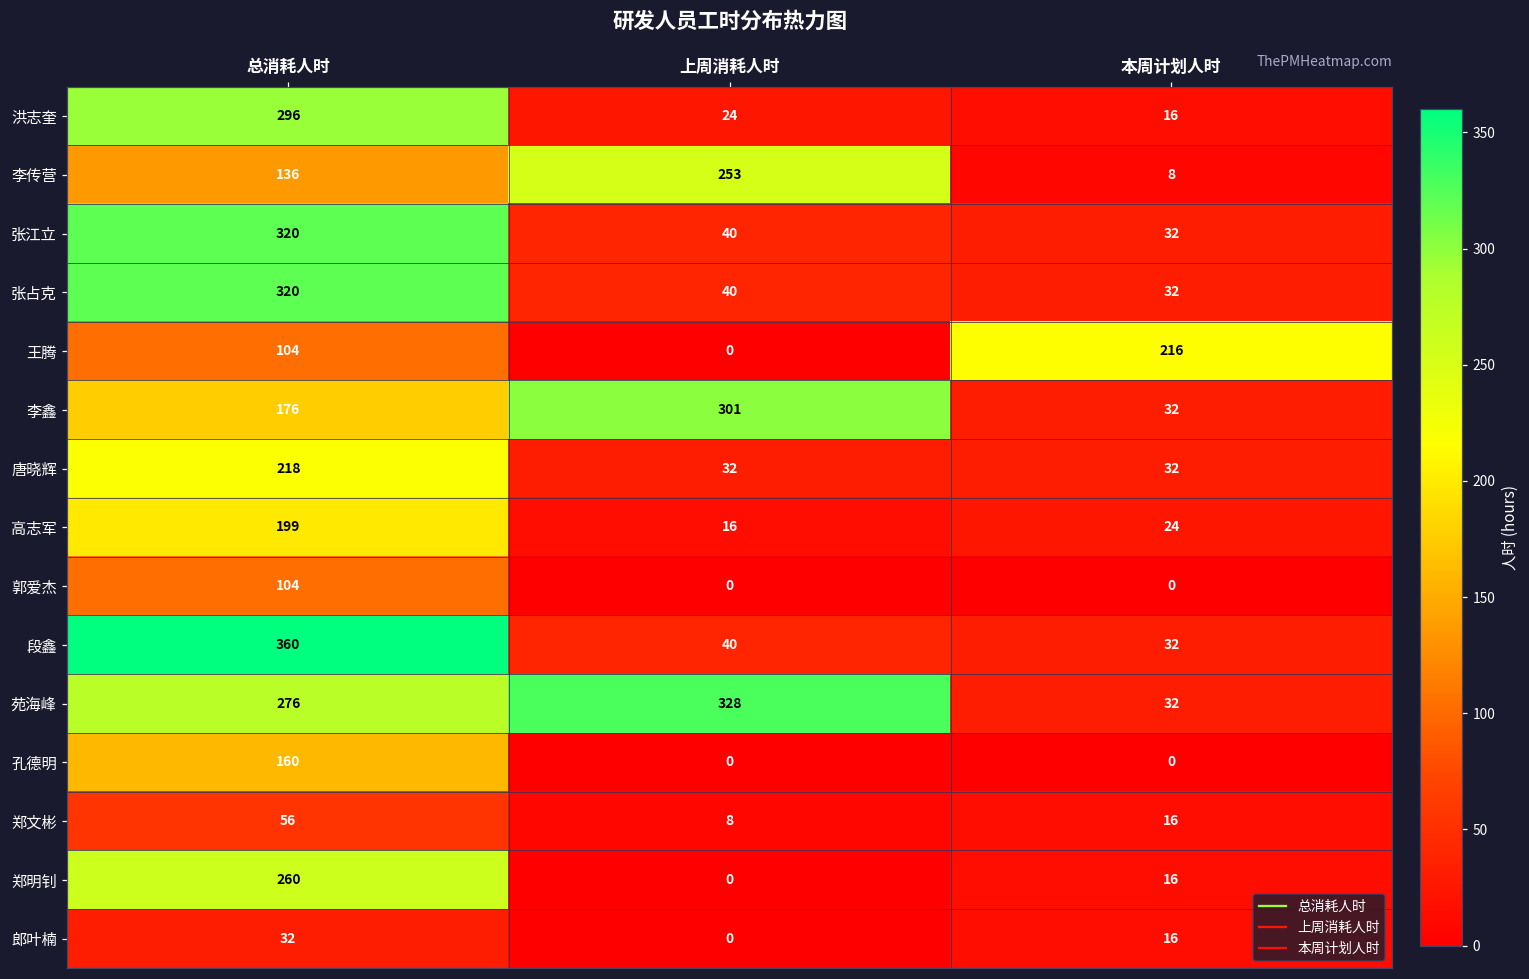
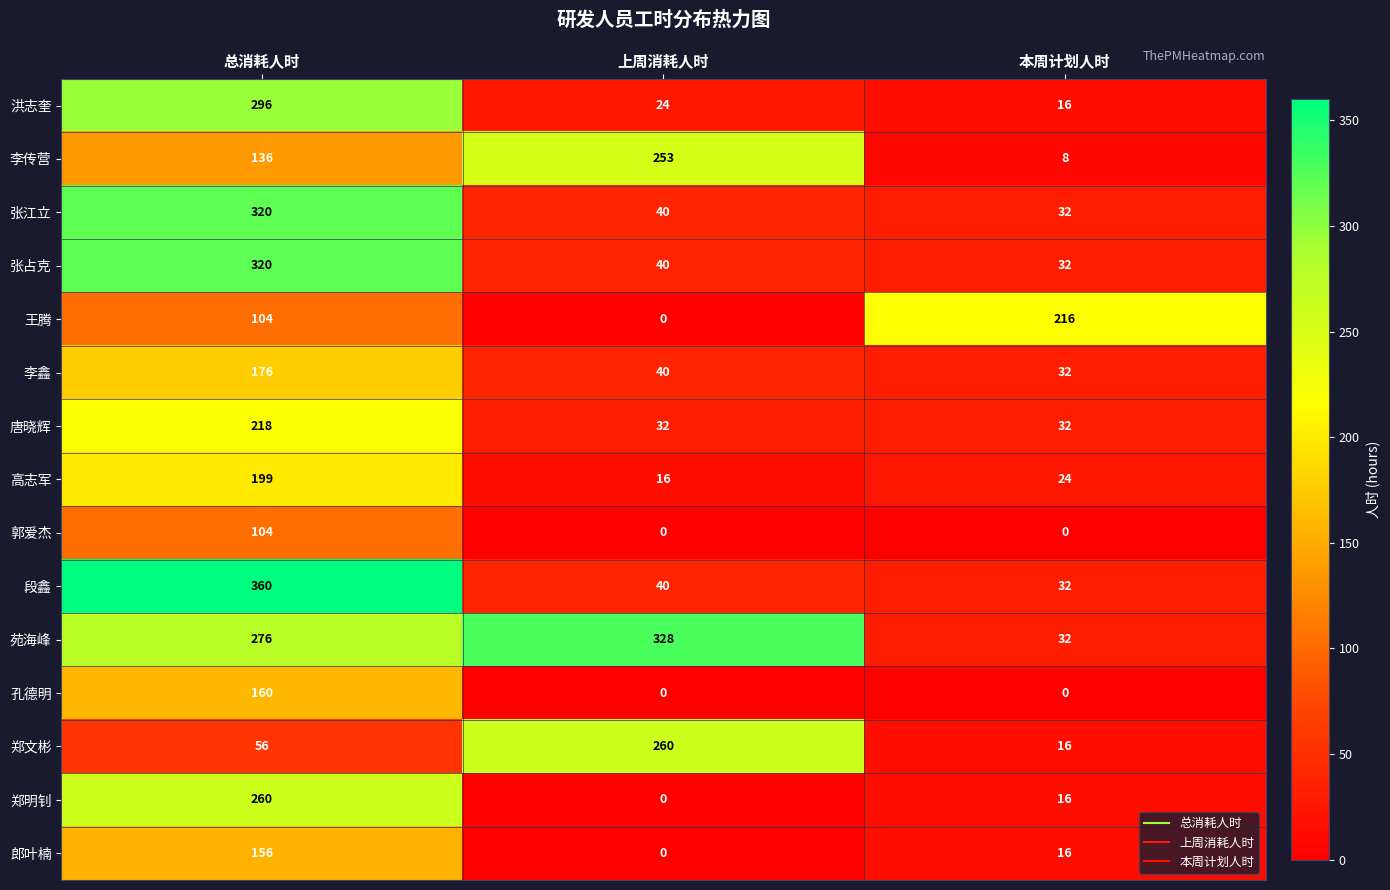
李鑫, 上周消耗人时: 301 -> 40
郑文彬, 上周消耗人时: 8 -> 260
郎叶楠, 总消耗人时: 32 -> 156
